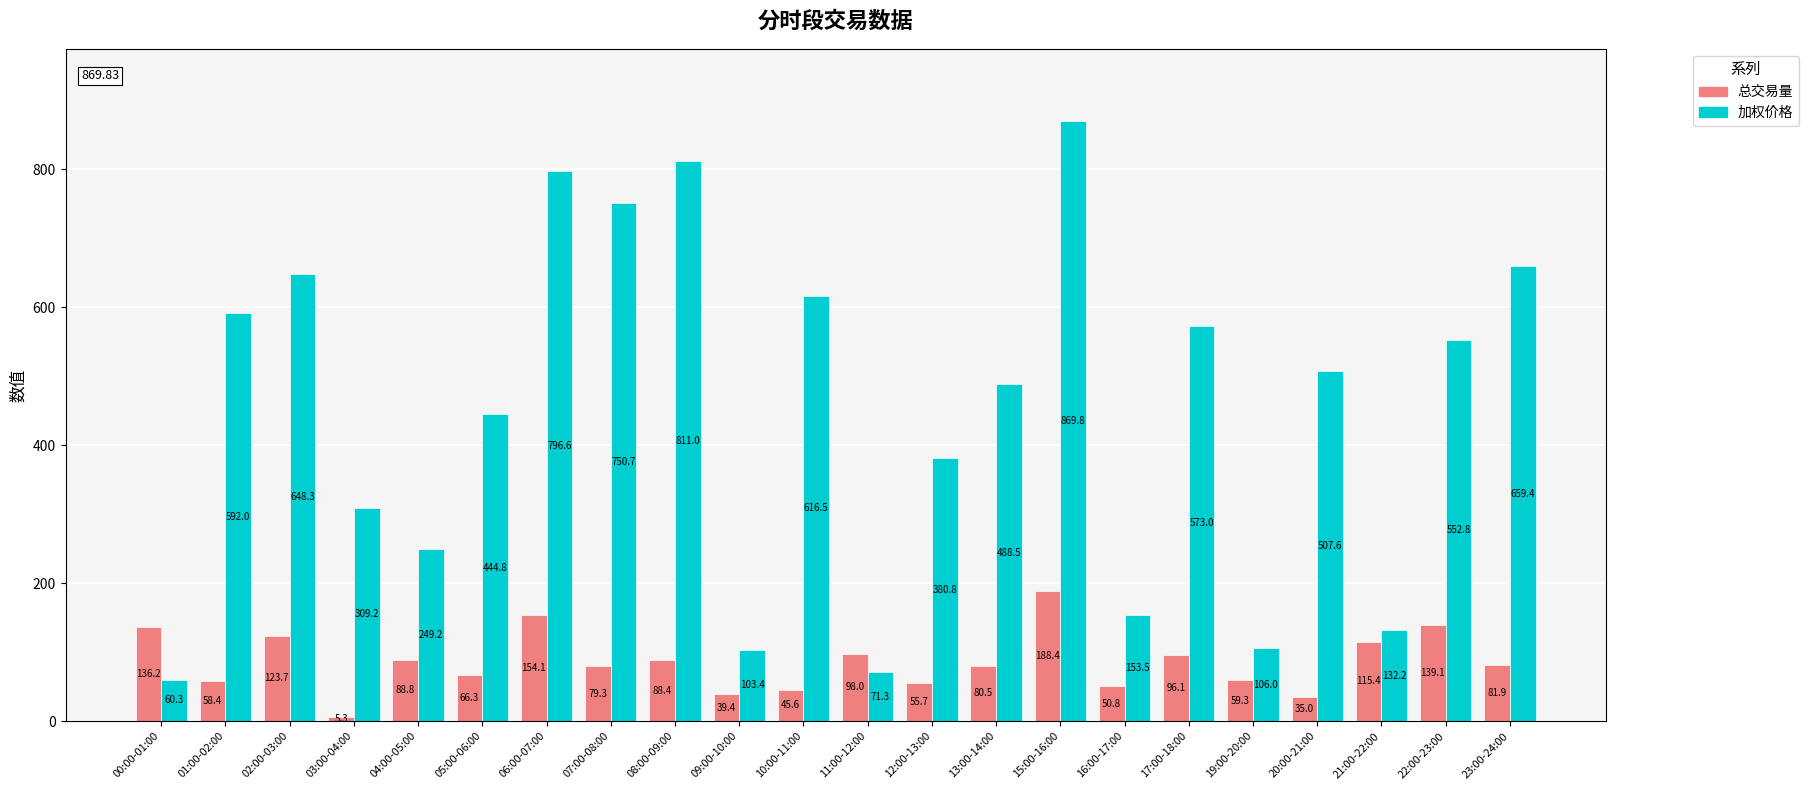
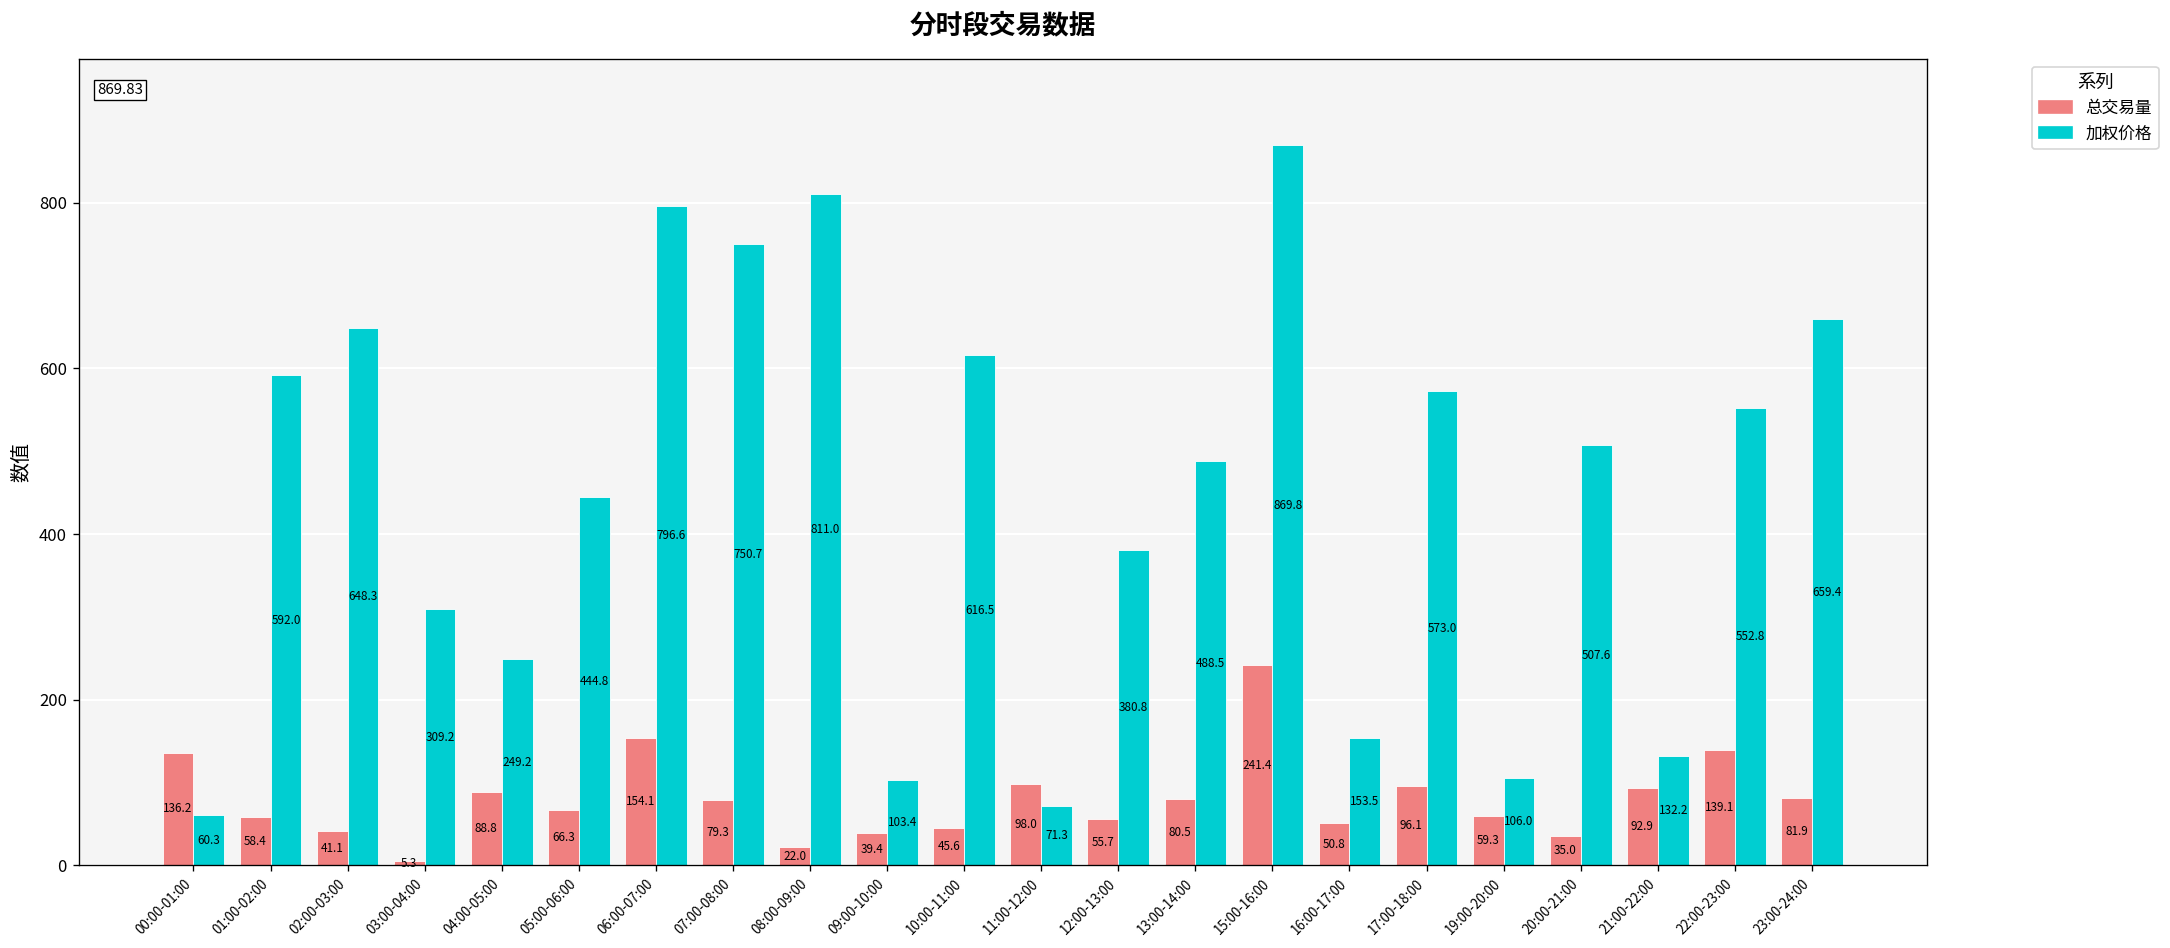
总交易量, 02:00-03:00: 123.7 -> 41.1
总交易量, 08:00-09:00: 88.4 -> 22.0
总交易量, 15:00-16:00: 188.4 -> 241.4
总交易量, 21:00-22:00: 115.4 -> 92.9
